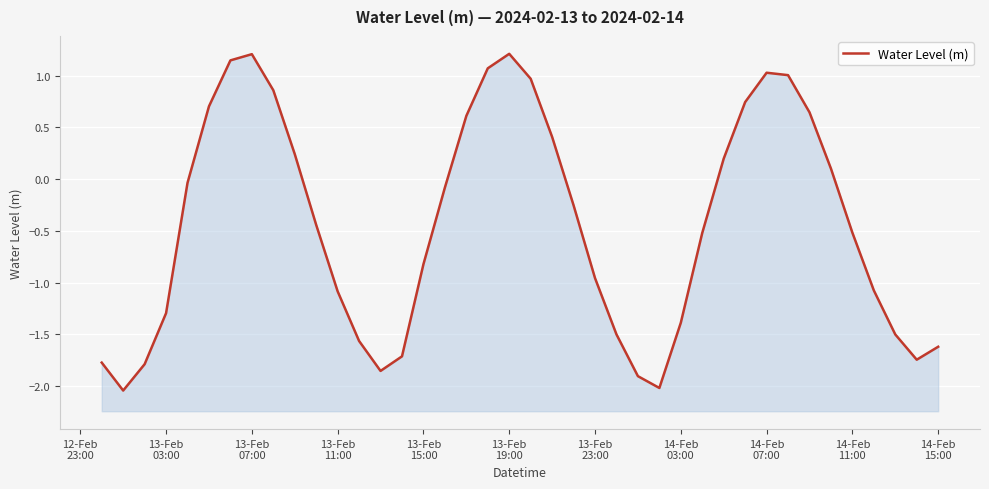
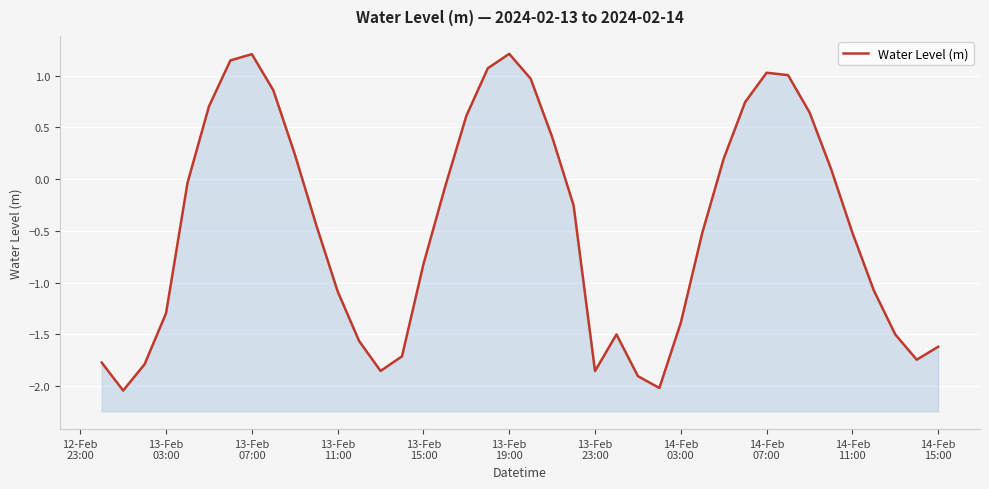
13-Feb 23:00: -0.96 -> -1.85
